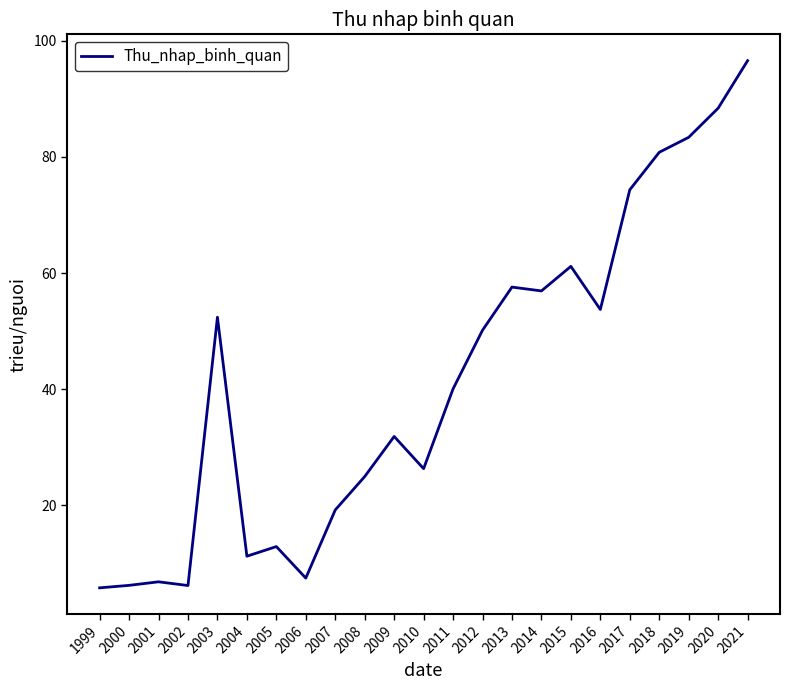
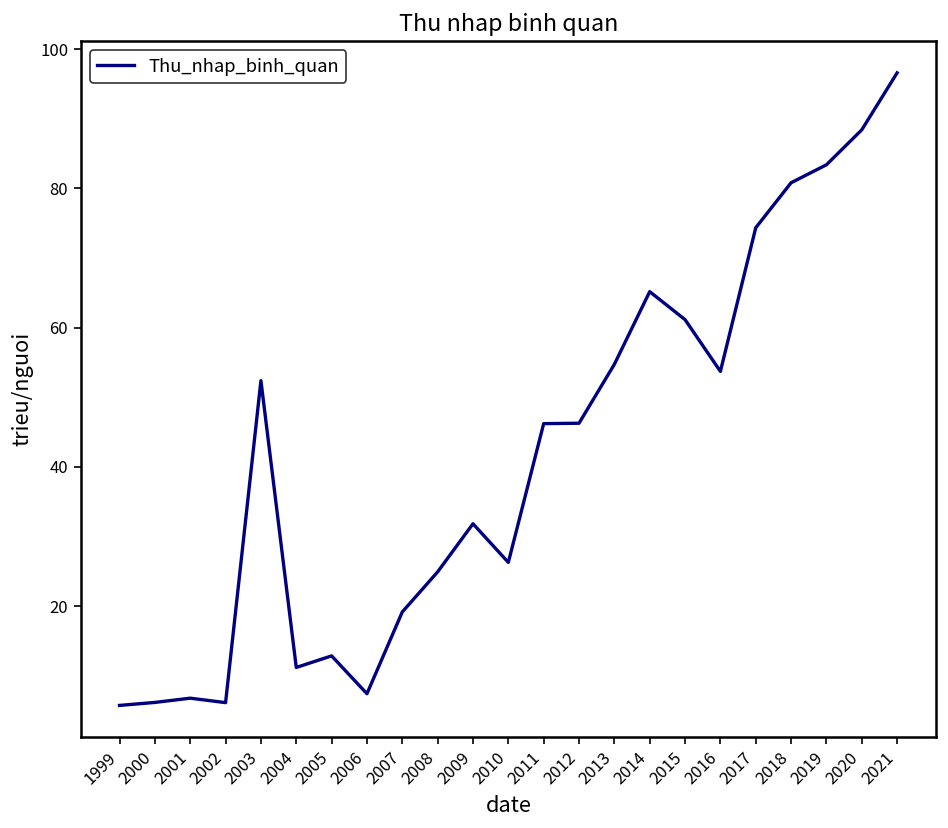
2011: 40 -> 46
2012: 50 -> 46
2013: 58 -> 55
2014: 57 -> 65
